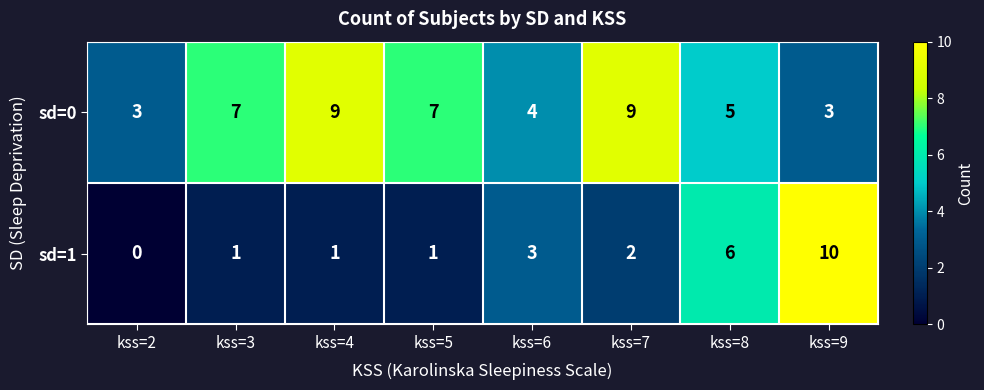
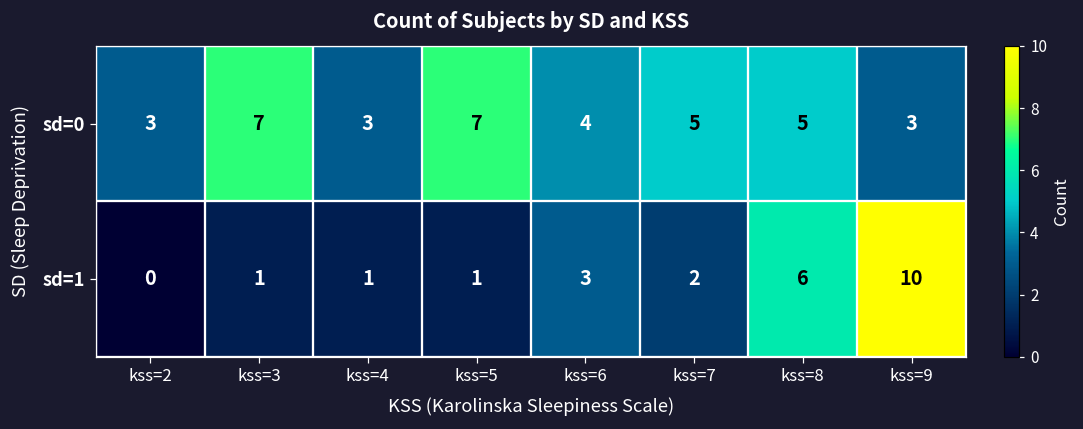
sd=0, kss=4: 9 -> 3
sd=0, kss=7: 9 -> 5
